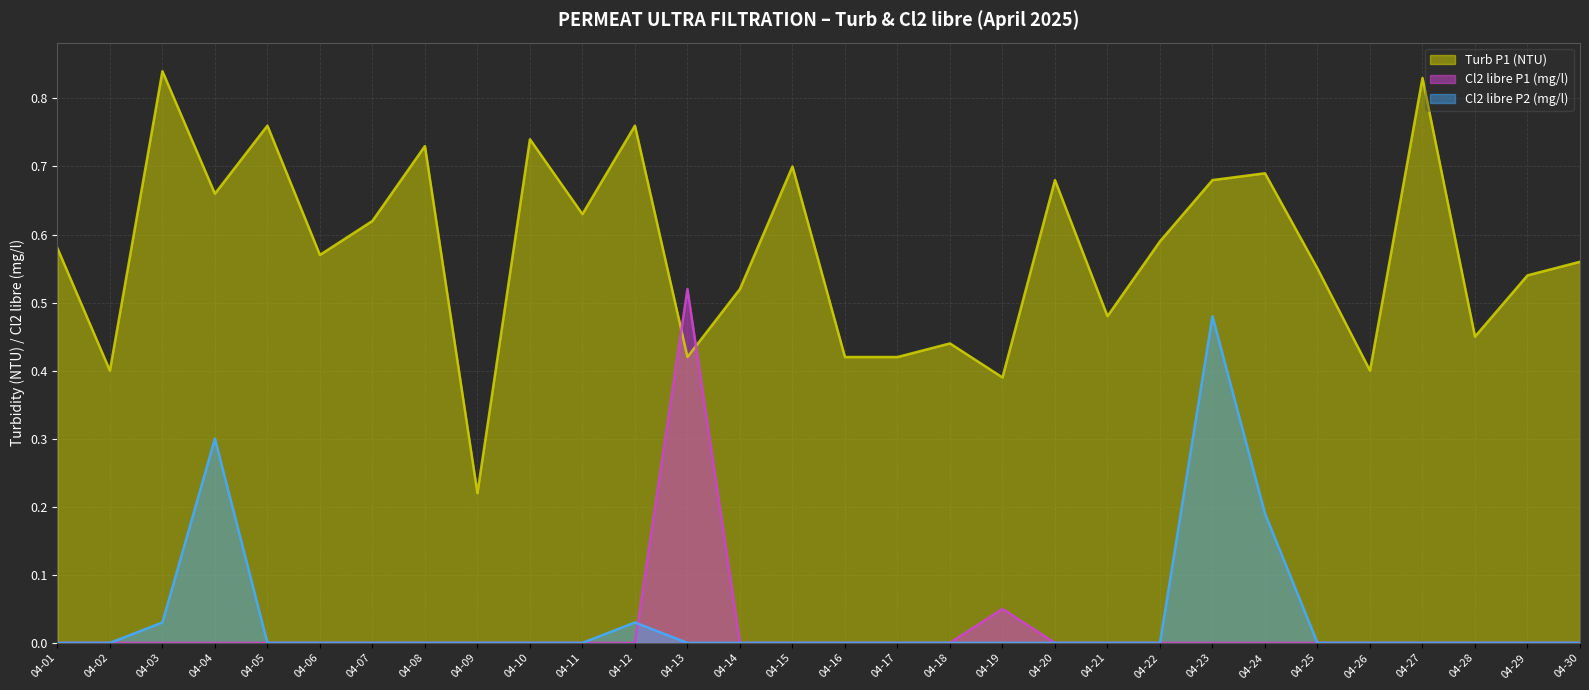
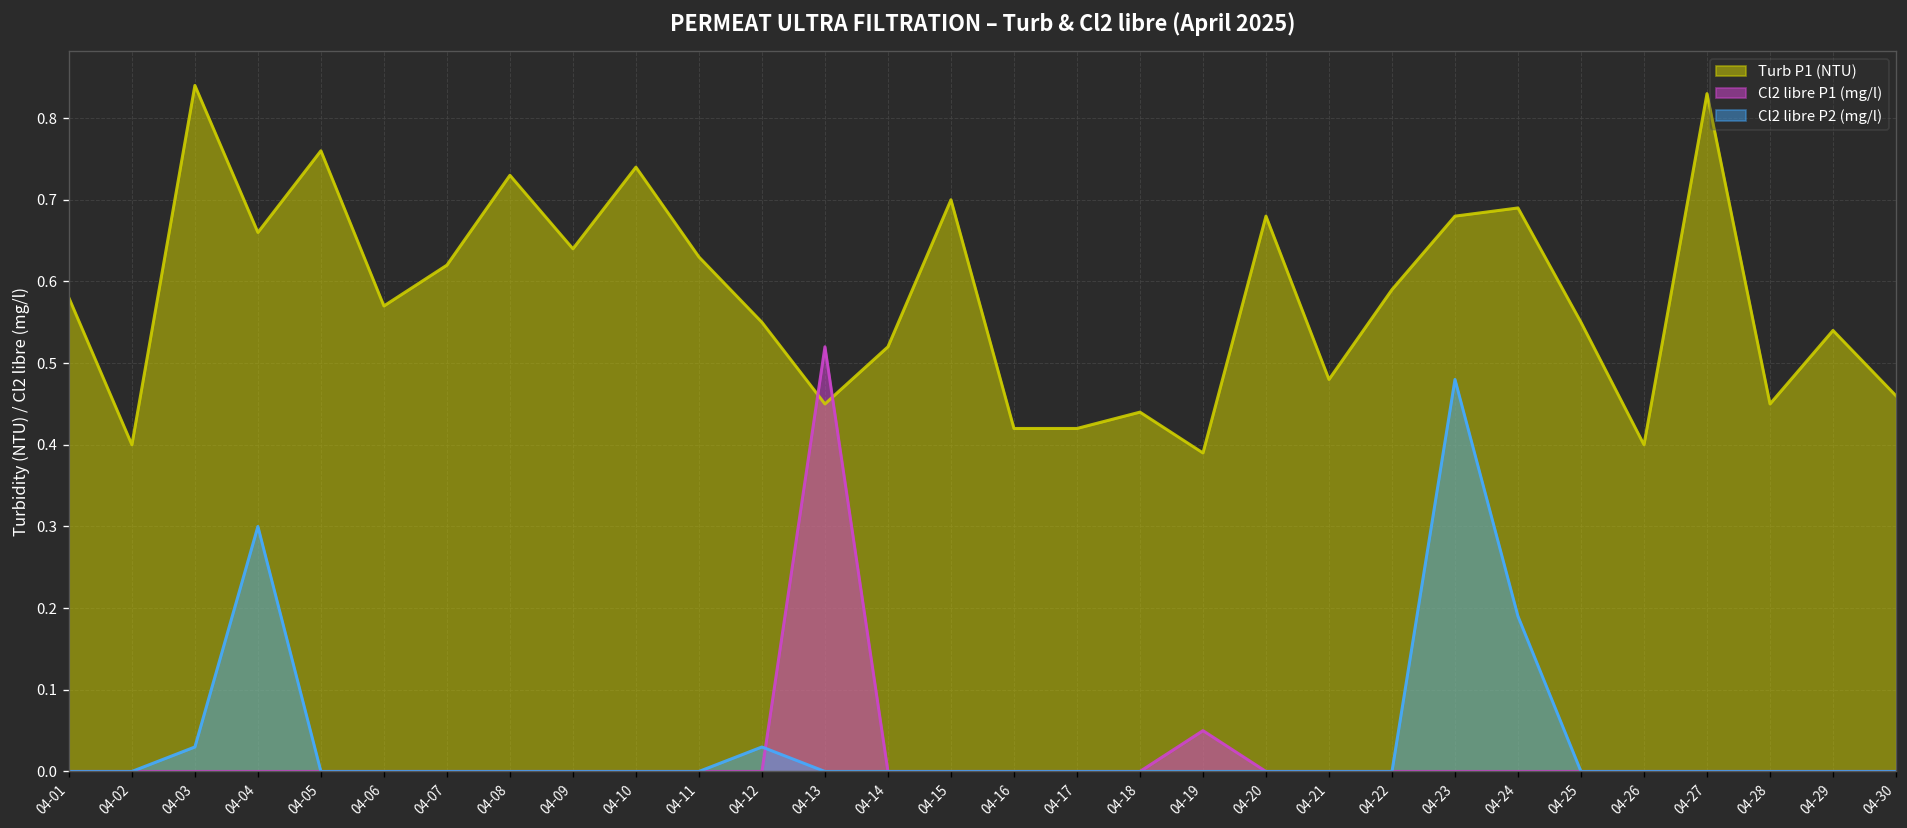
Turb P1 (NTU), 04-09: 0.22 -> 0.64
Turb P1 (NTU), 04-12: 0.76 -> 0.55
Turb P1 (NTU), 04-13: 0.42 -> 0.45
Turb P1 (NTU), 04-30: 0.56 -> 0.46
